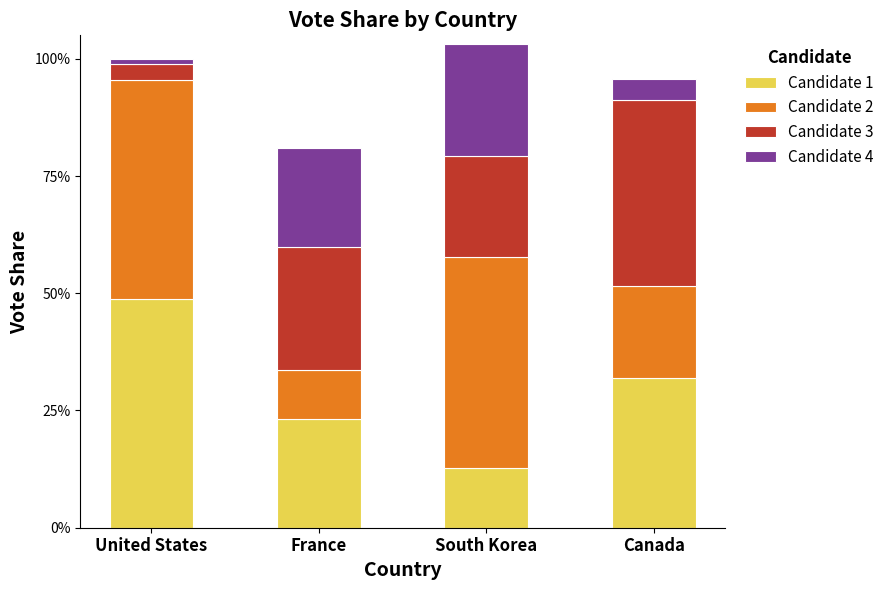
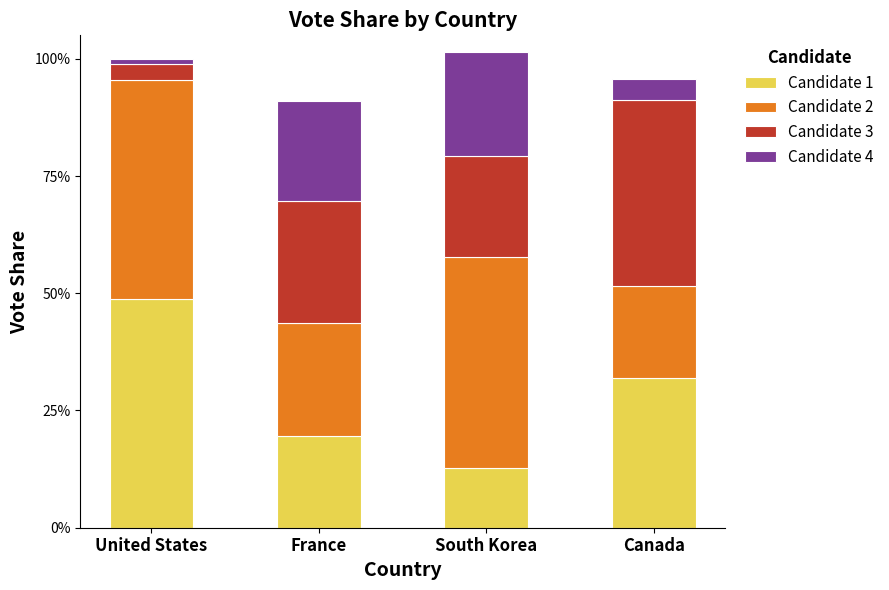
Candidate 1, France: 23% -> 20%
Candidate 2, France: 11% -> 24%
Candidate 4, South Korea: 24% -> 22%
